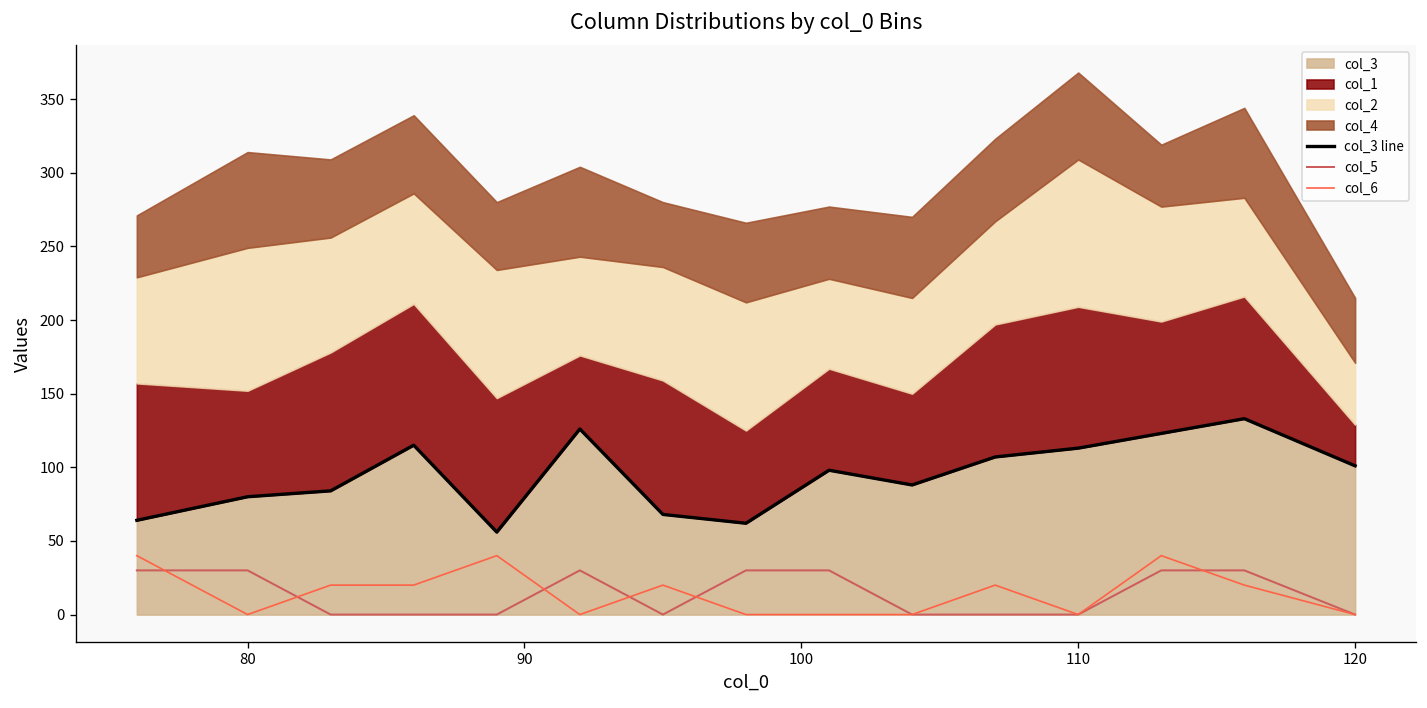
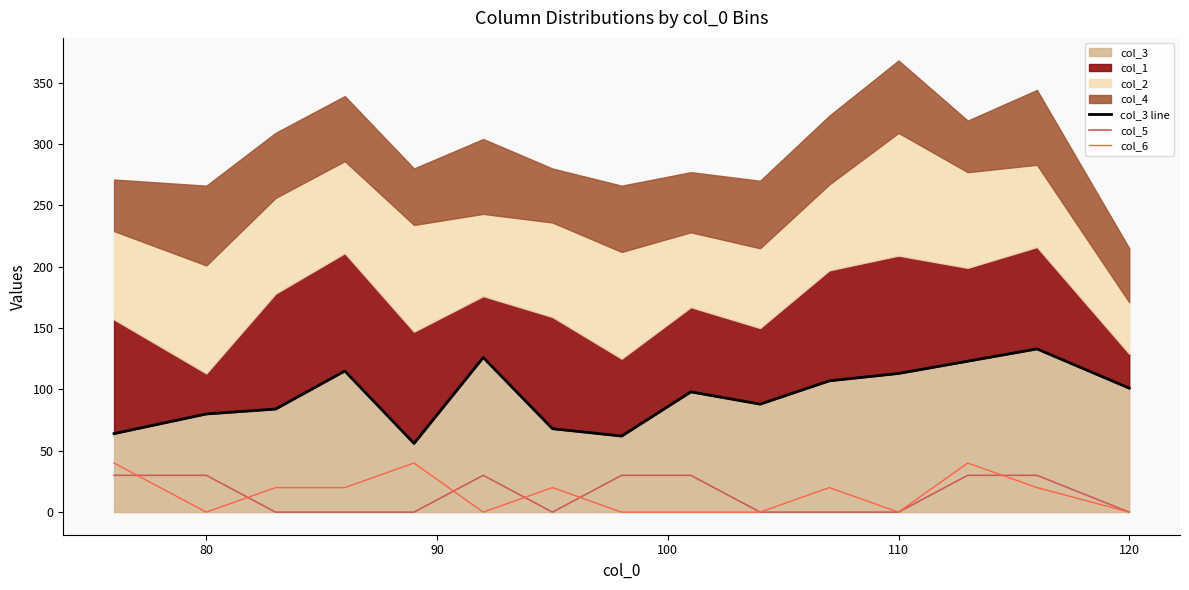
col_1, 80: 72 -> 33
col_2, 80: 97 -> 88
